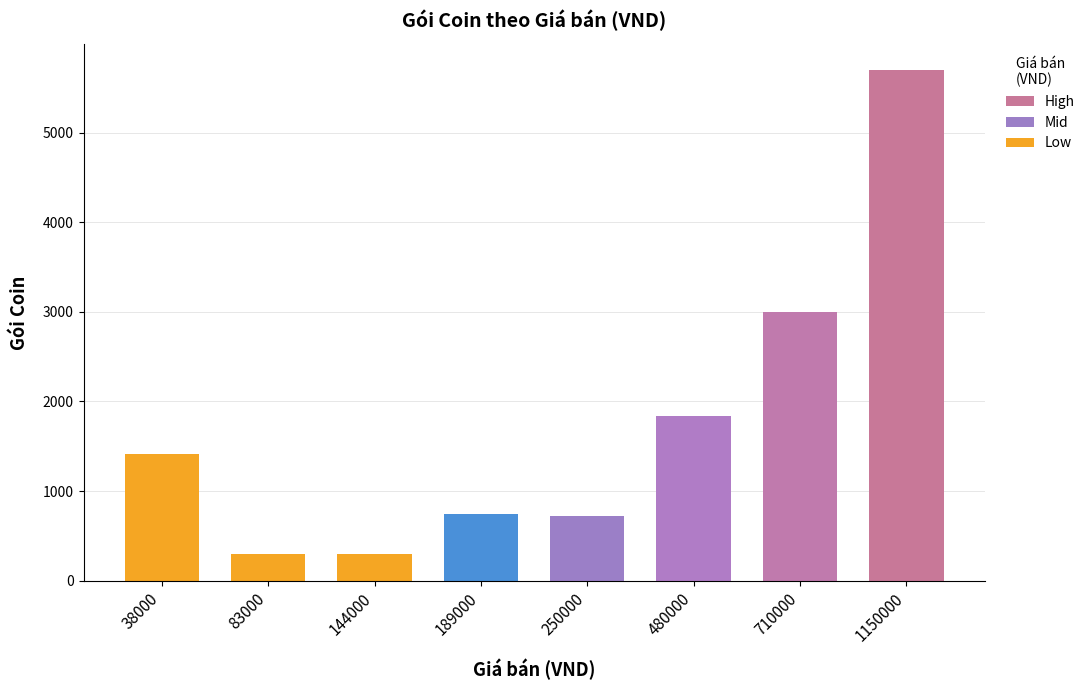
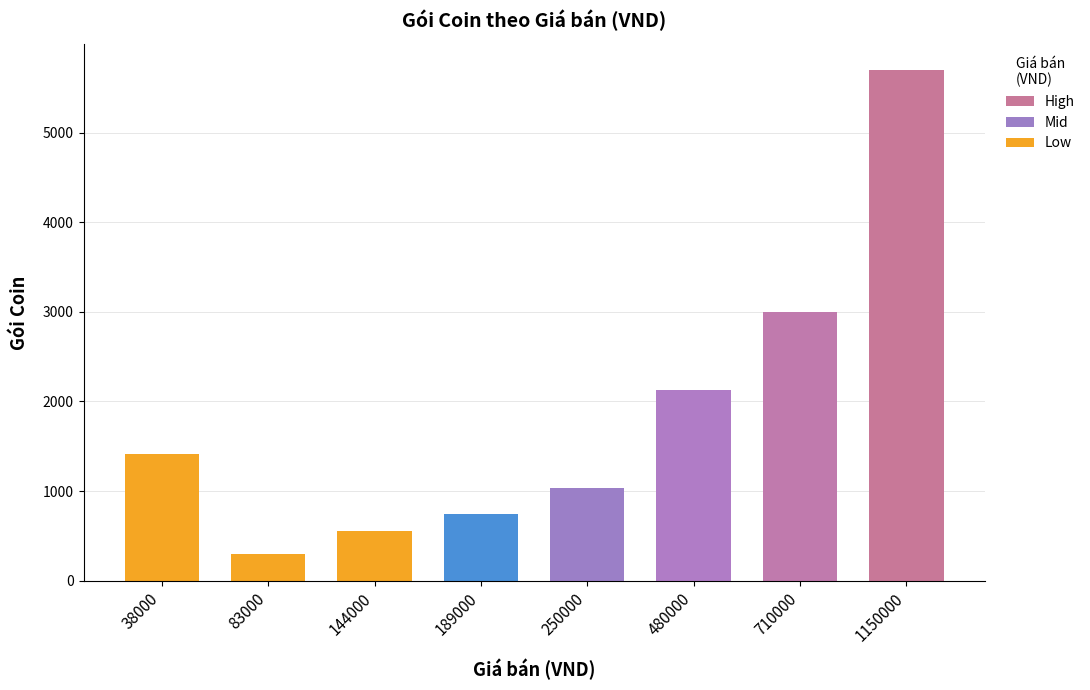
144000: 300 -> 600
250000: 700 -> 1000
480000: 1800 -> 2100
